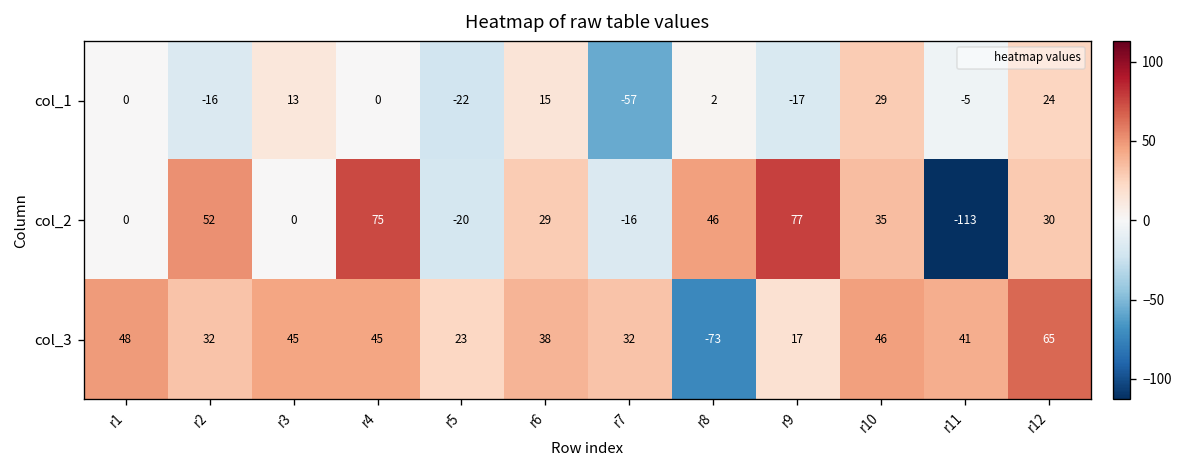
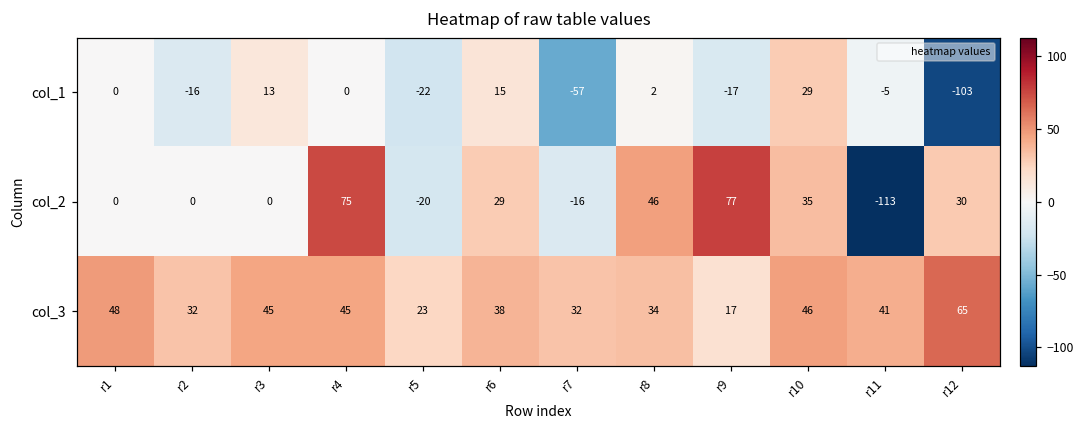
col_1, r12: 24 -> -103
col_2, r2: 52 -> 0
col_3, r8: -73 -> 34
